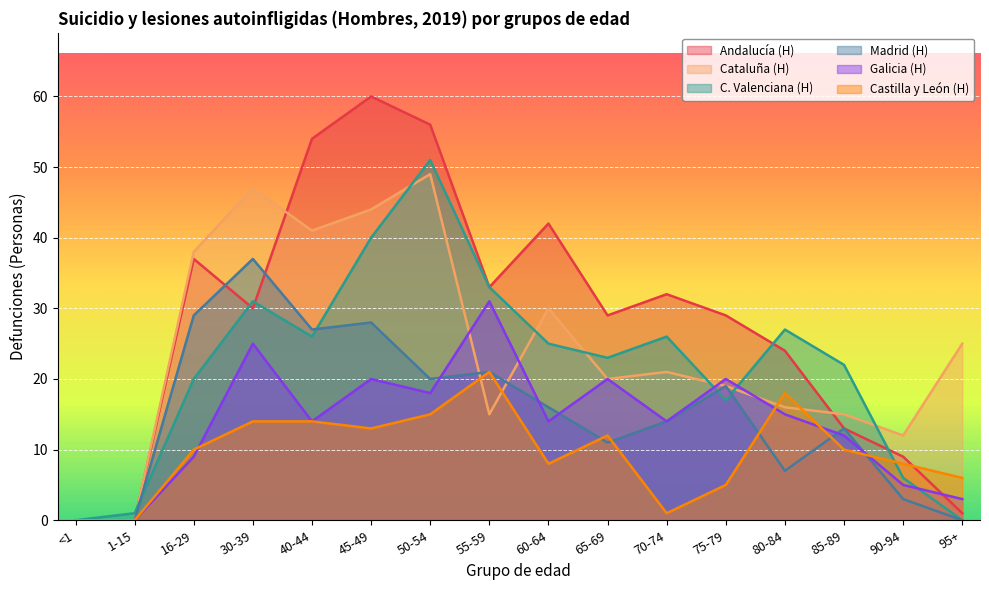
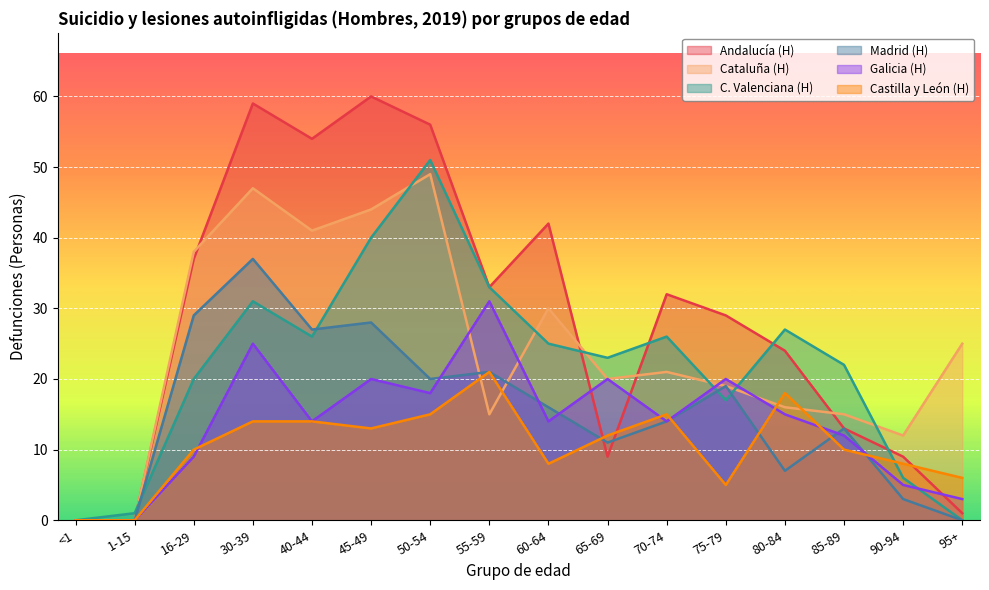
Andalucía (H), 30-39: 30 -> 59
Andalucía (H), 65-69: 29 -> 9
Castilla y León (H), 70-74: 1 -> 15
